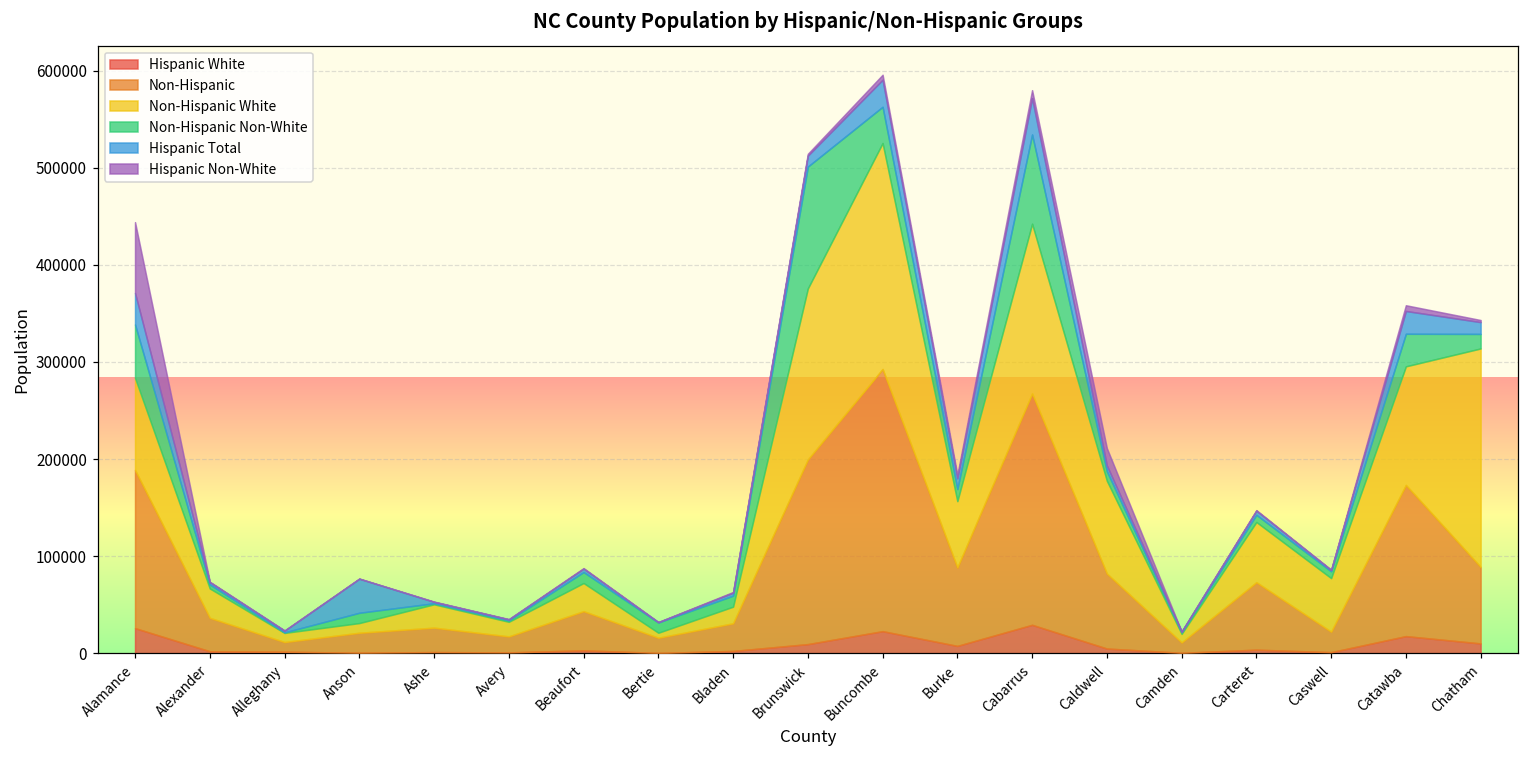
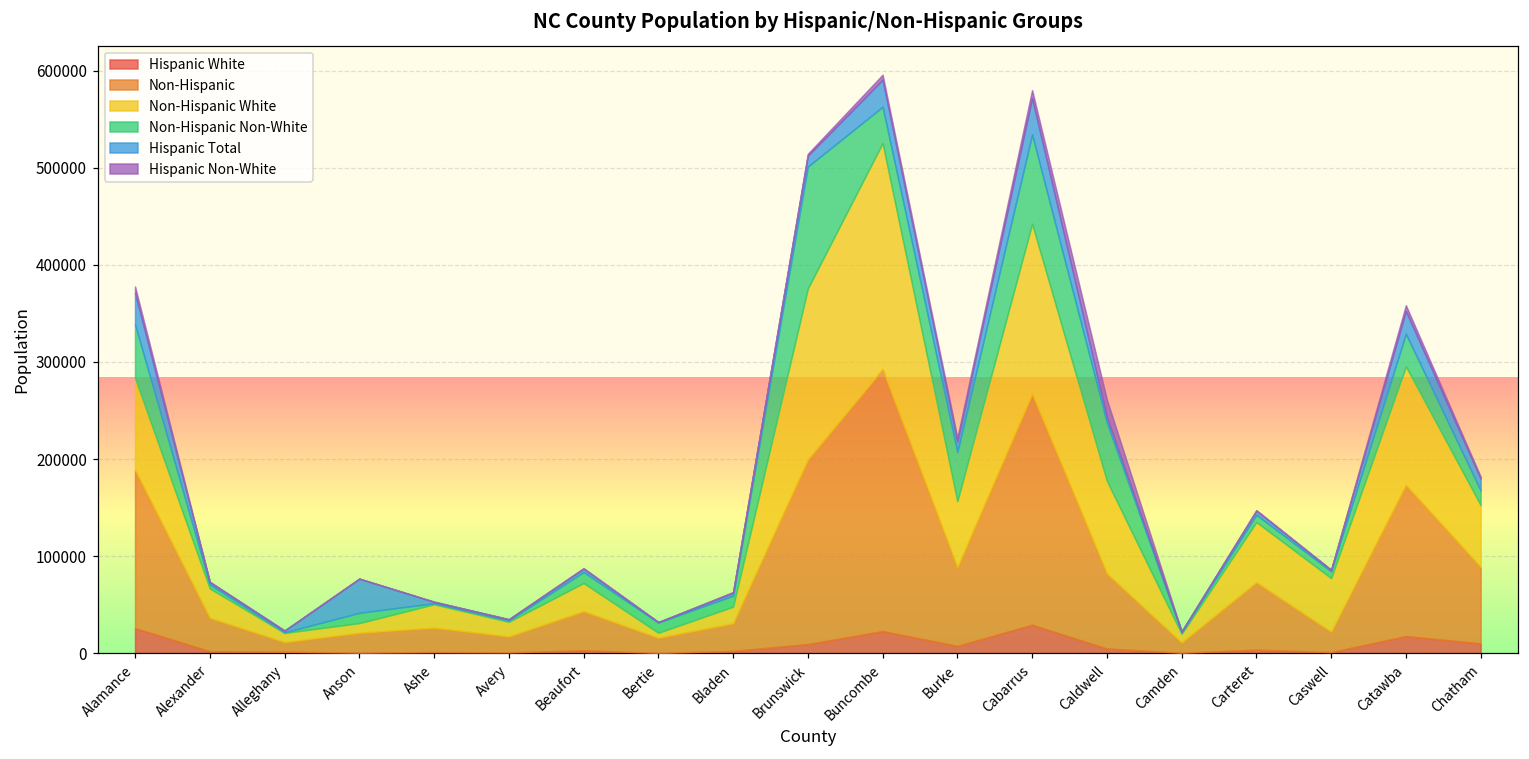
Hispanic Non-White, Alamance: 70000 -> 10000
Non-Hispanic Non-White, Burke: 10000 -> 50000
Non-Hispanic Non-White, Caldwell: 10000 -> 60000
Non-Hispanic White, Chatham: 230000 -> 60000
